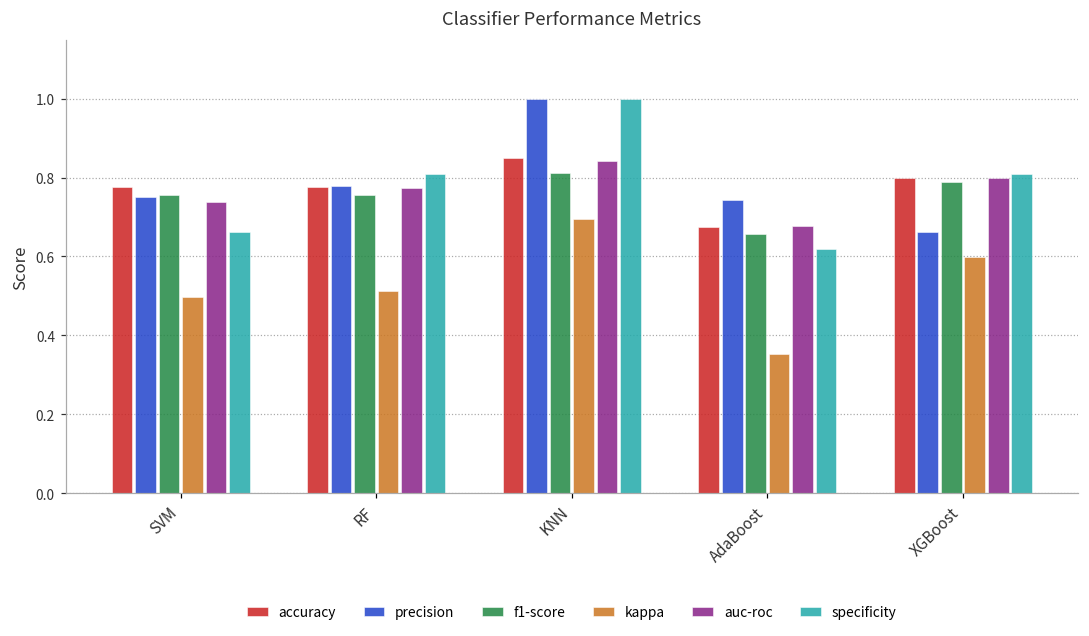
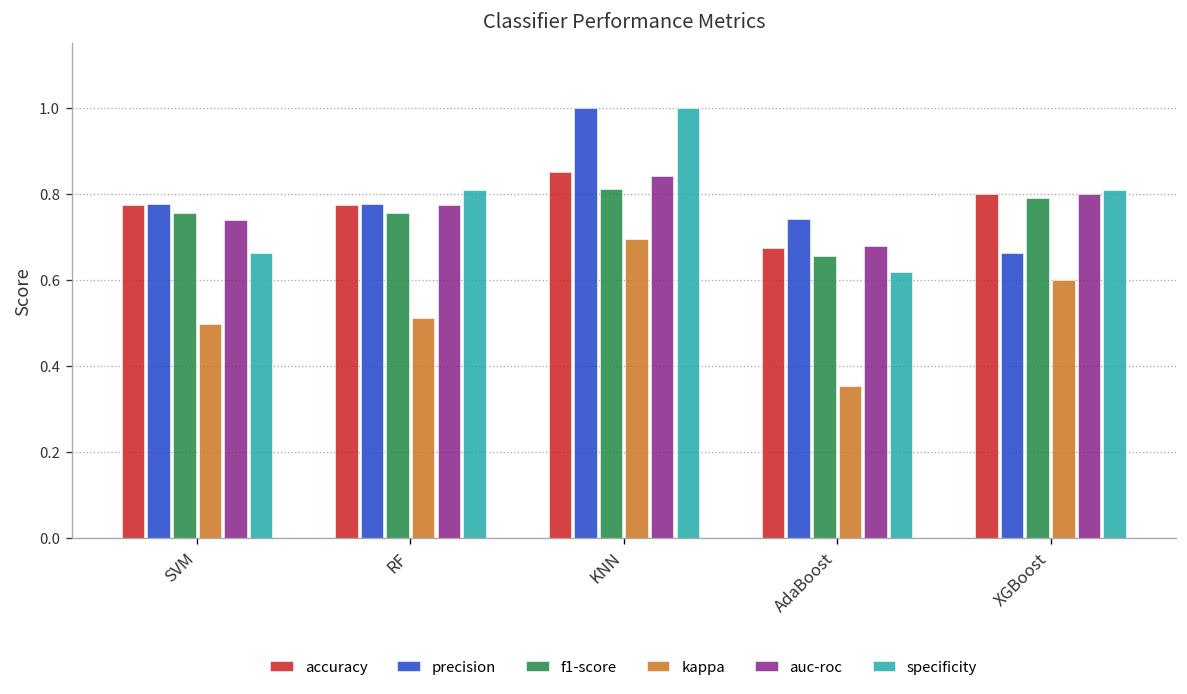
precision, SVM: 0.75 -> 0.78
